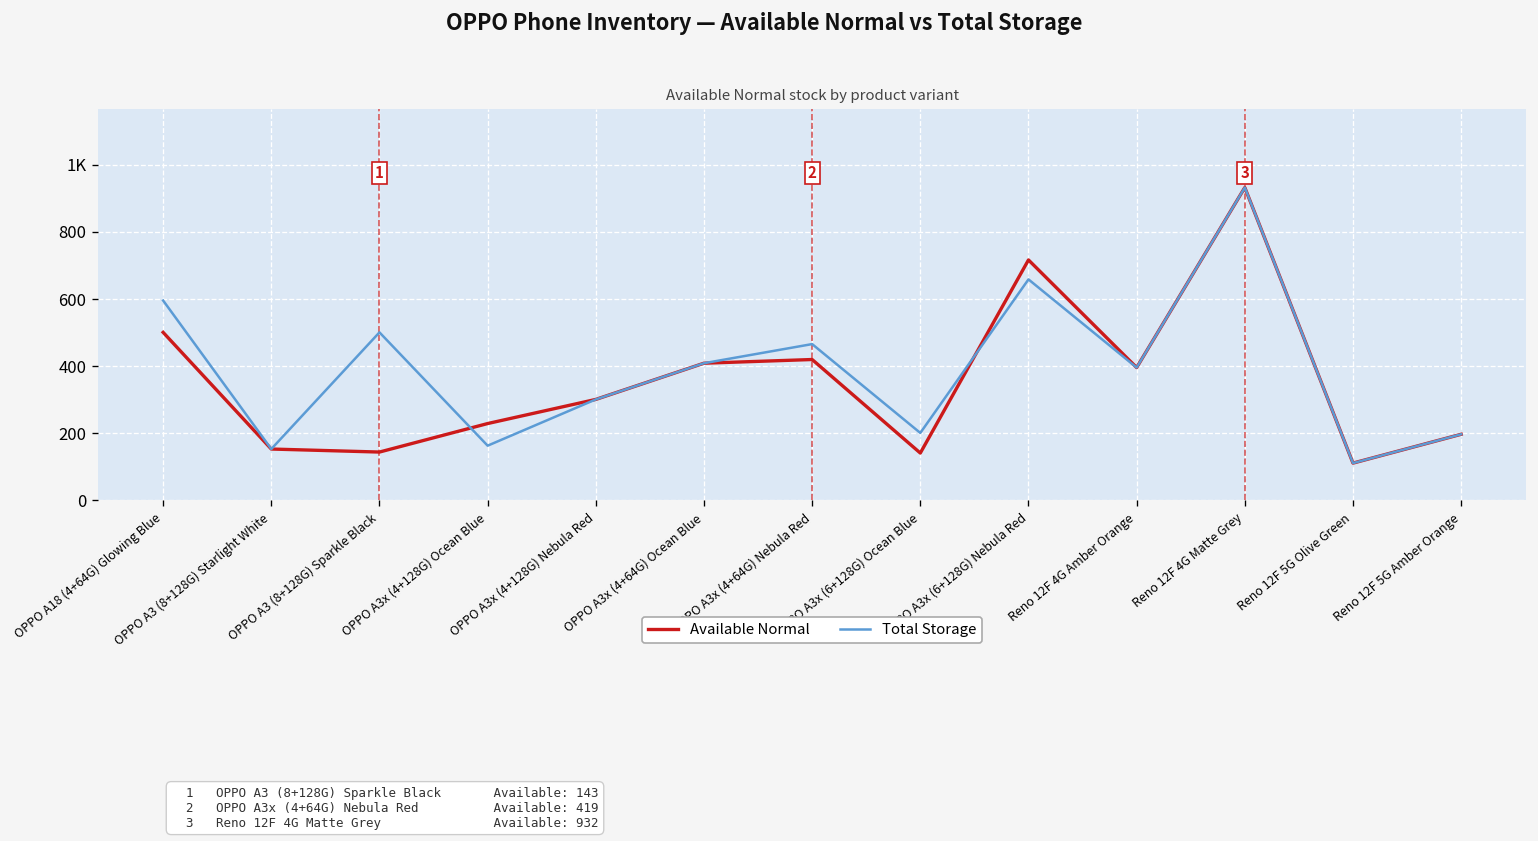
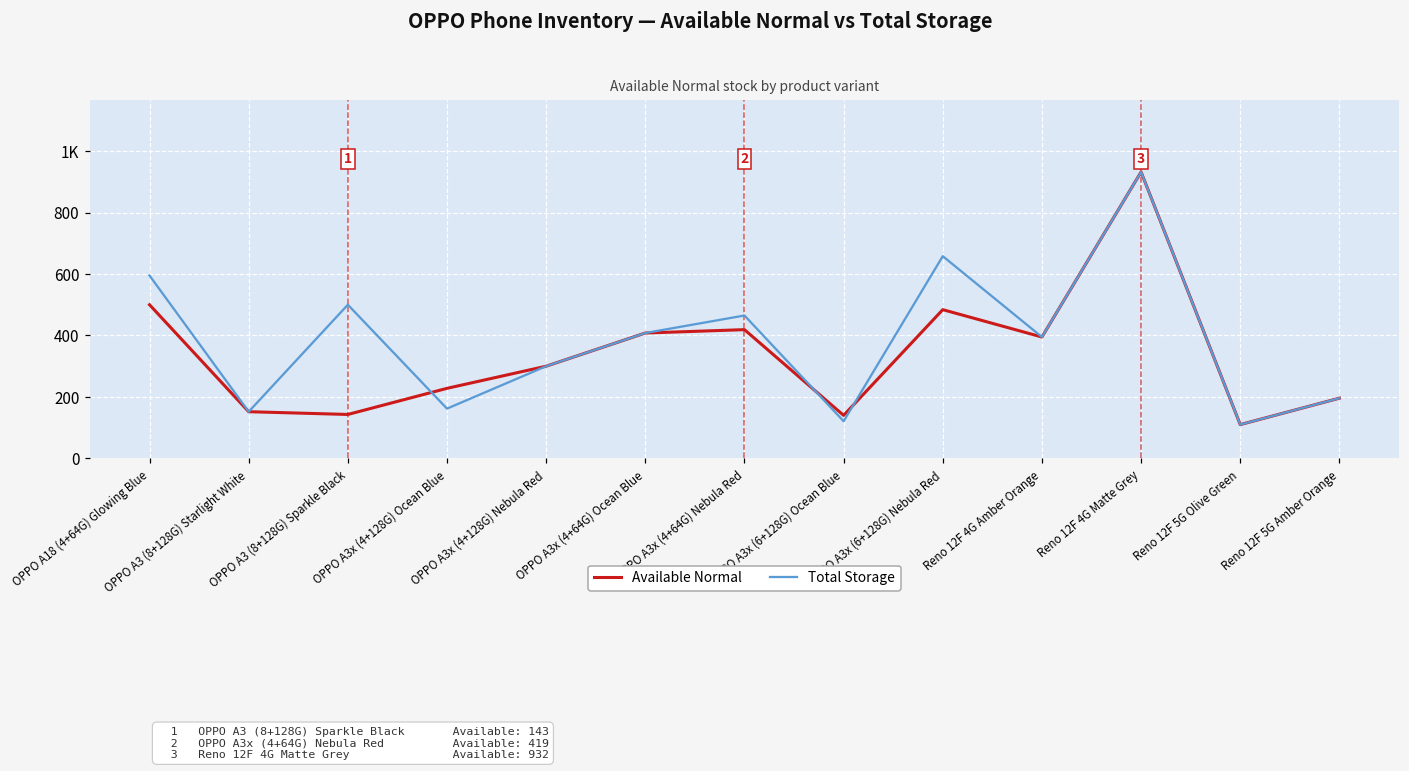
Total Storage, OPPO A3x (6+128G) Ocean Blue: 200 -> 120
Available Normal, OPPO A3x (6+128G) Nebula Red: 720 -> 480
